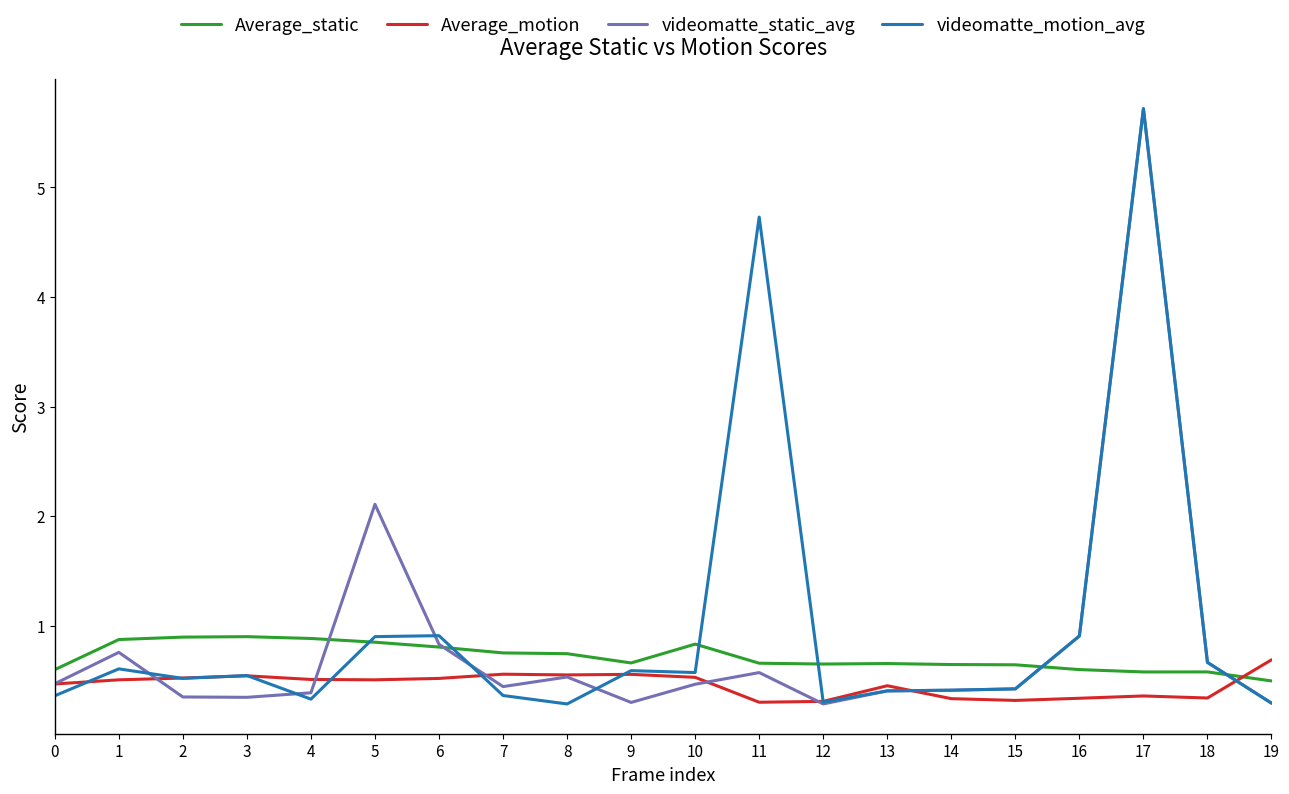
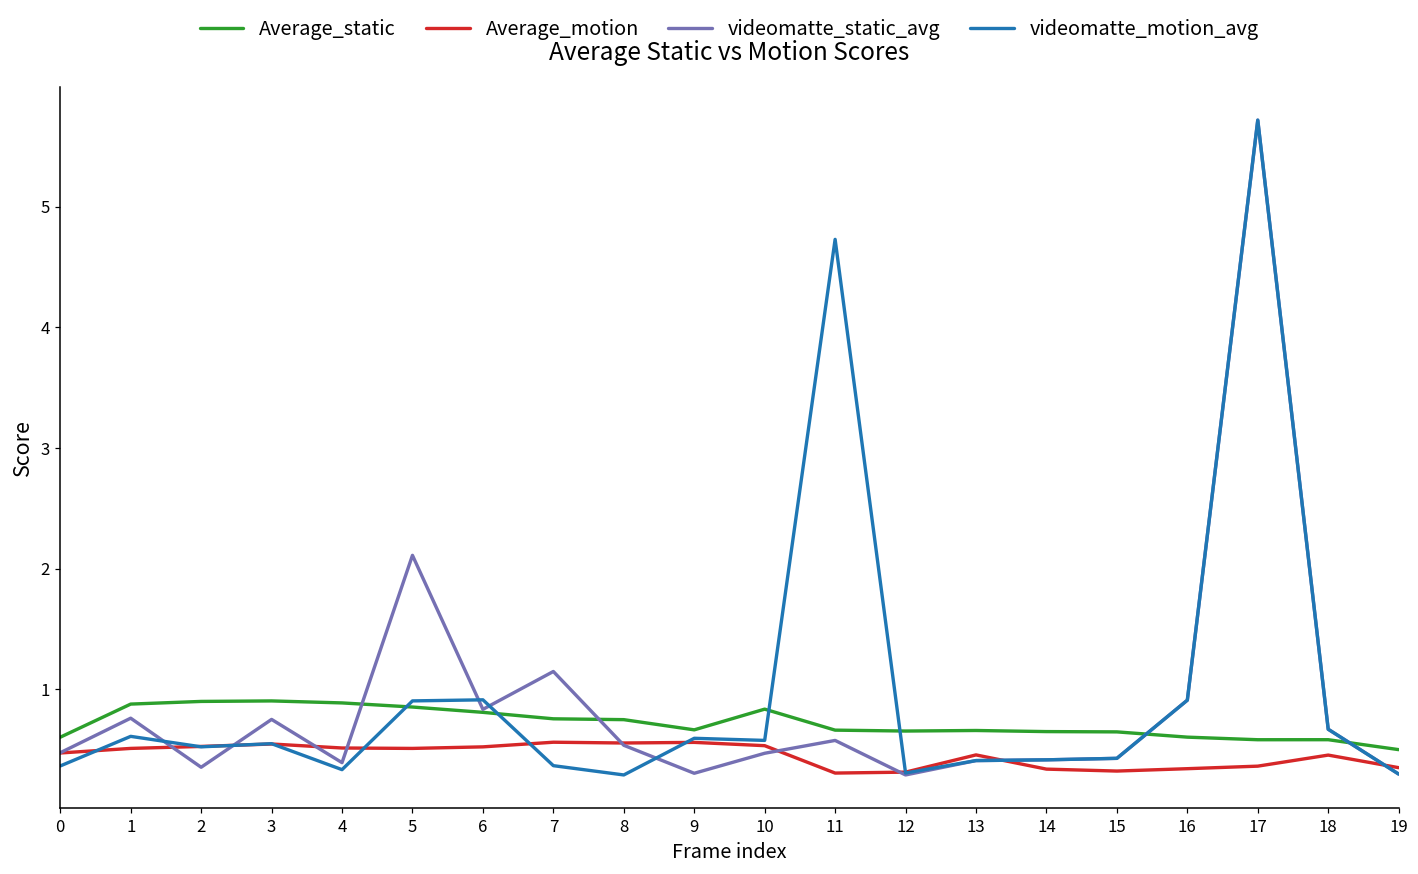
videomatte_static_avg, 3: 0.35 -> 0.75
videomatte_static_avg, 7: 0.45 -> 1.15
Average_motion, 18: 0.34 -> 0.45
Average_motion, 19: 0.69 -> 0.35
